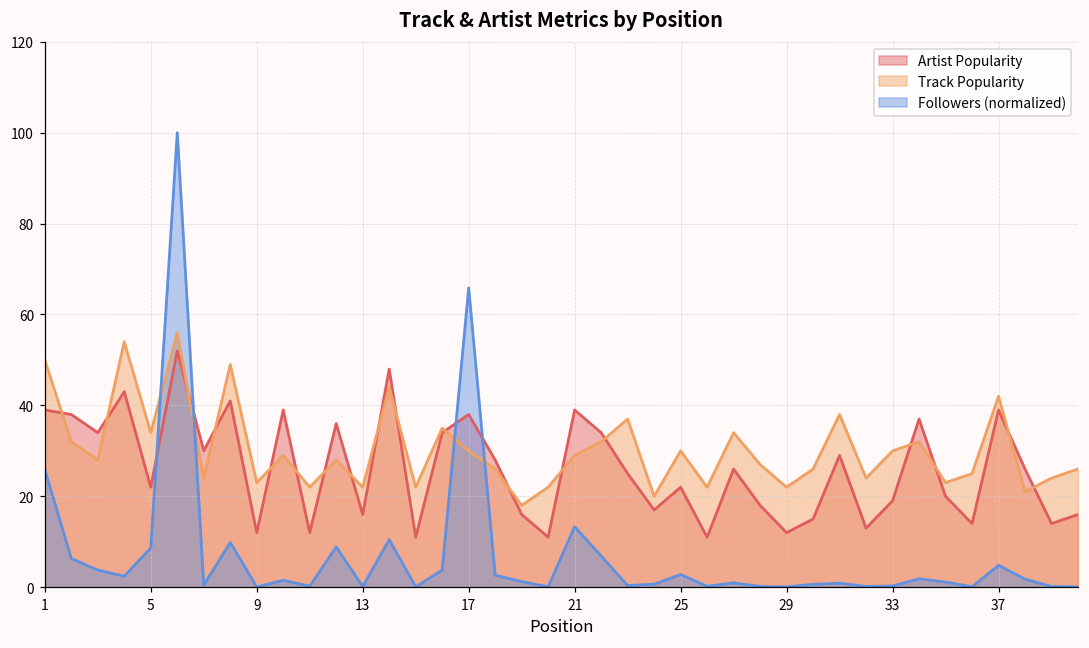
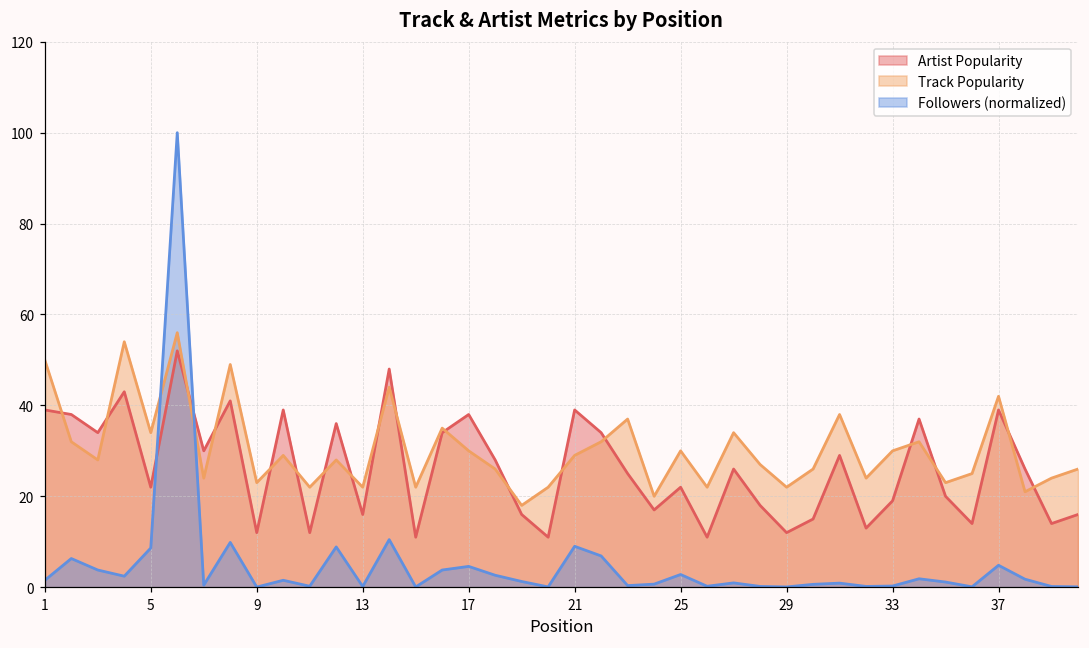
Followers (normalized), 1: 26 -> 2
Followers (normalized), 17: 66 -> 5
Followers (normalized), 21: 13 -> 9
